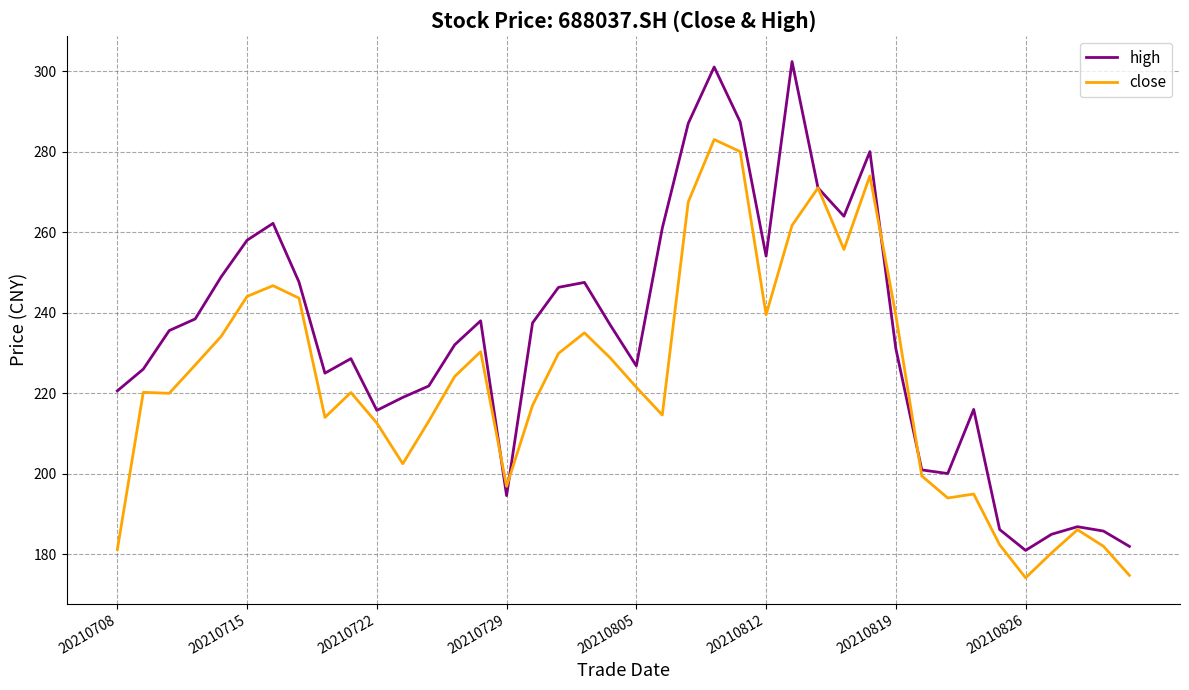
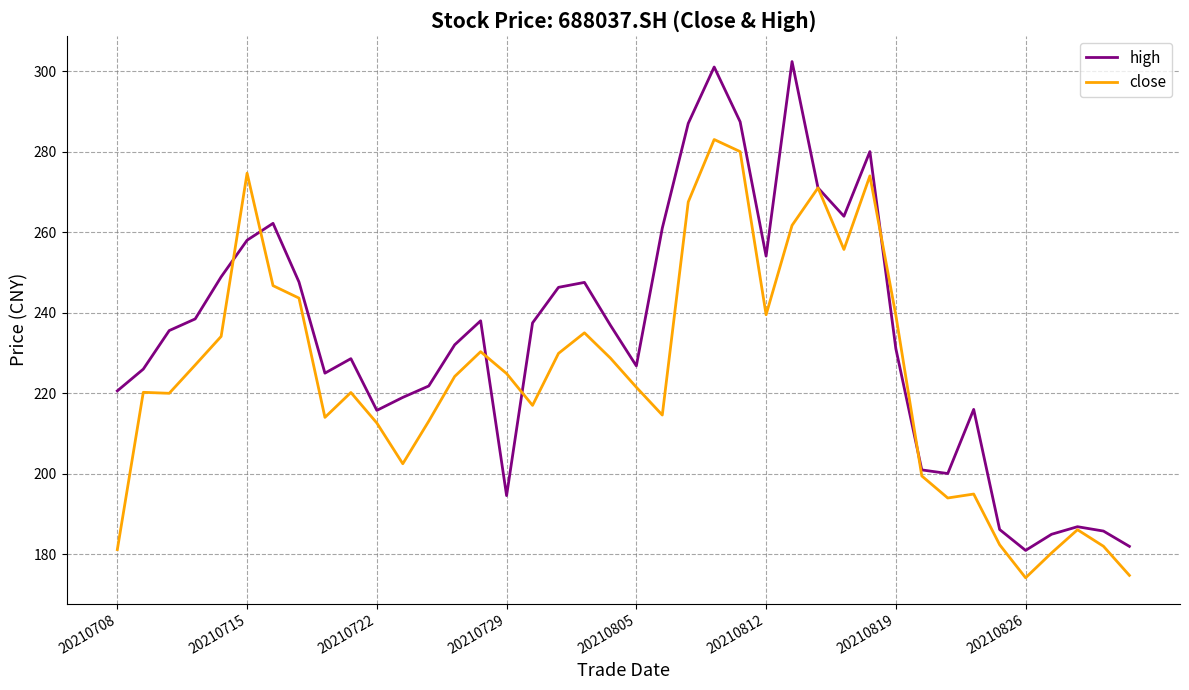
close, 20210715: 244 -> 275
close, 20210729: 197 -> 225
